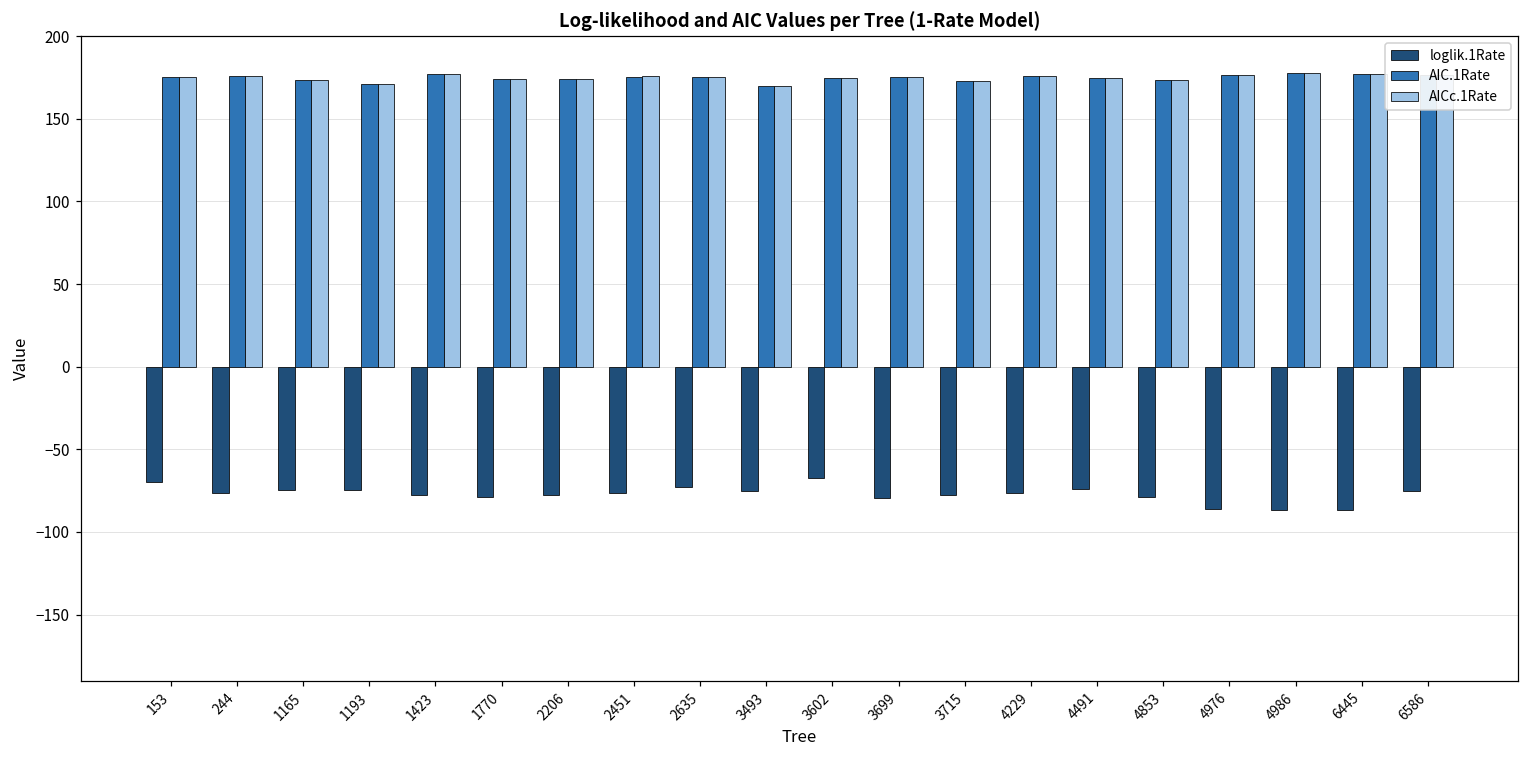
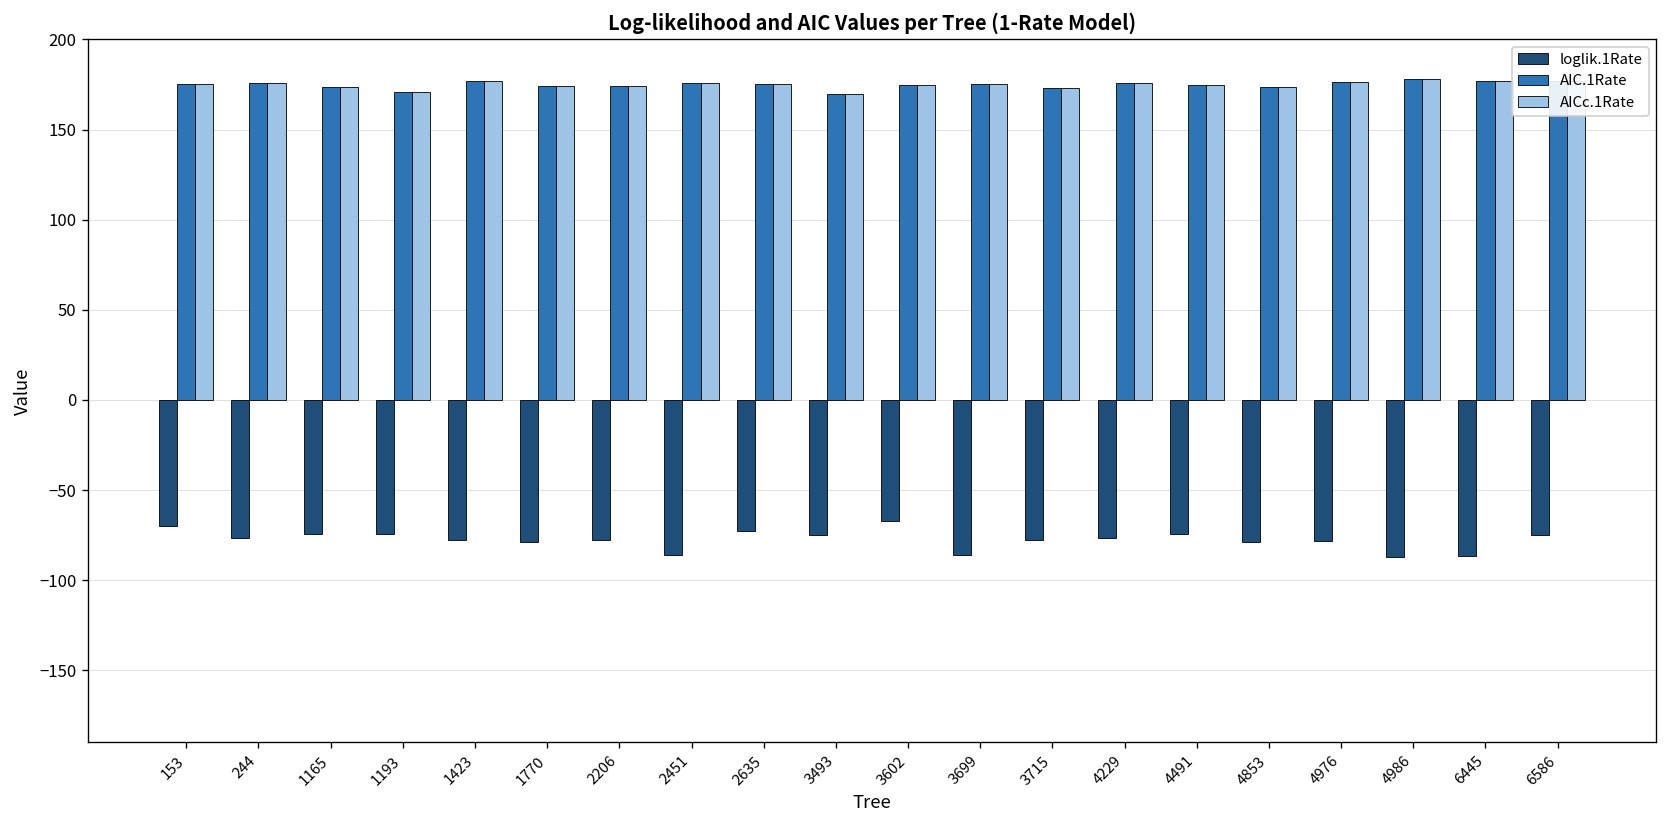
loglik.1Rate, 2451: -76 -> -86
loglik.1Rate, 3699: -80 -> -86
loglik.1Rate, 4976: -86 -> -78
